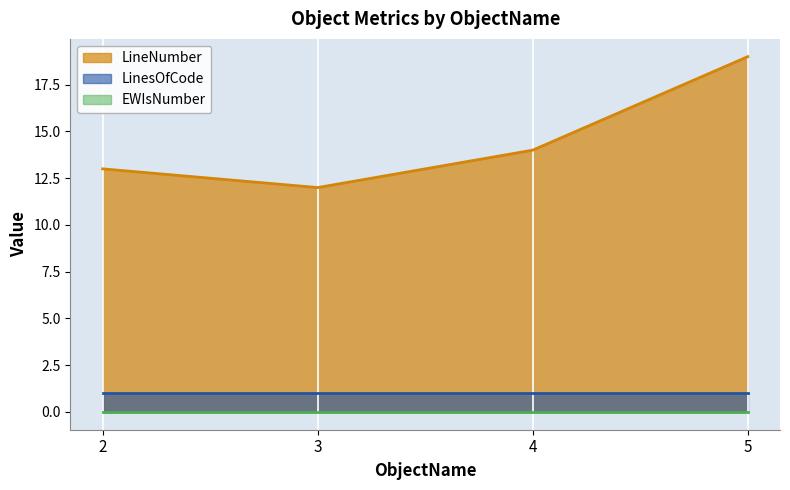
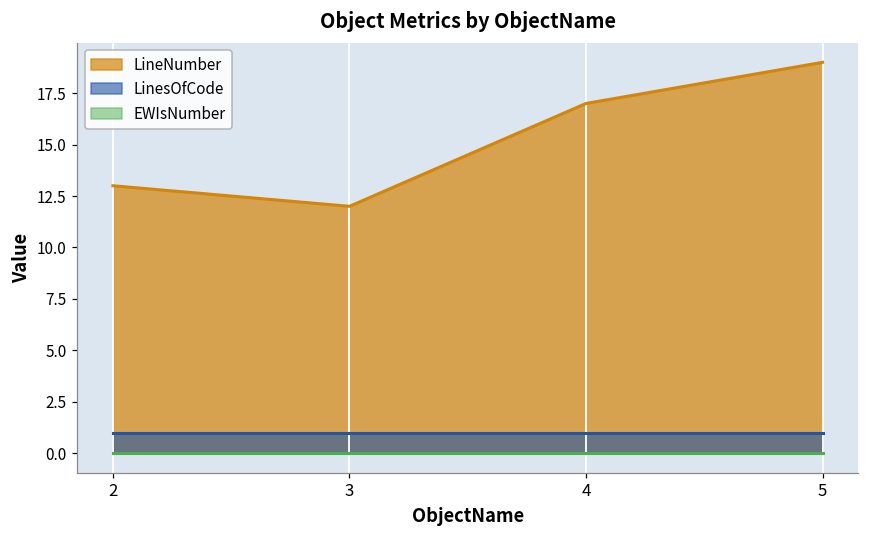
LineNumber, 4: 14 -> 17
